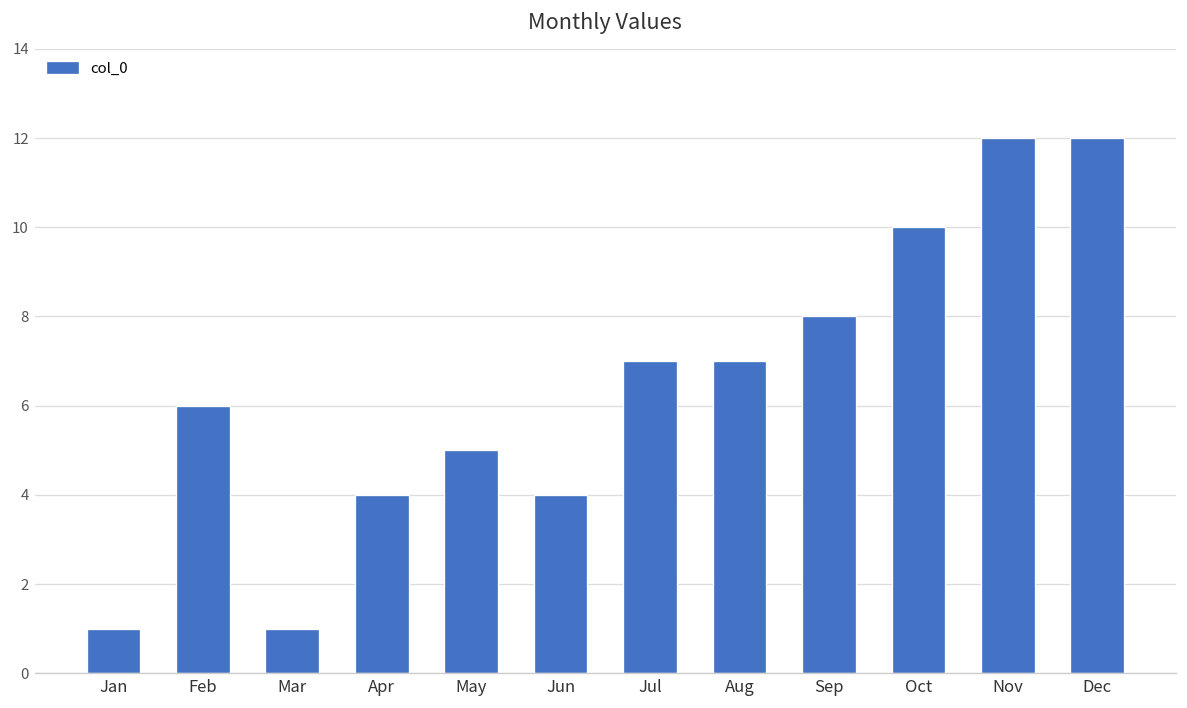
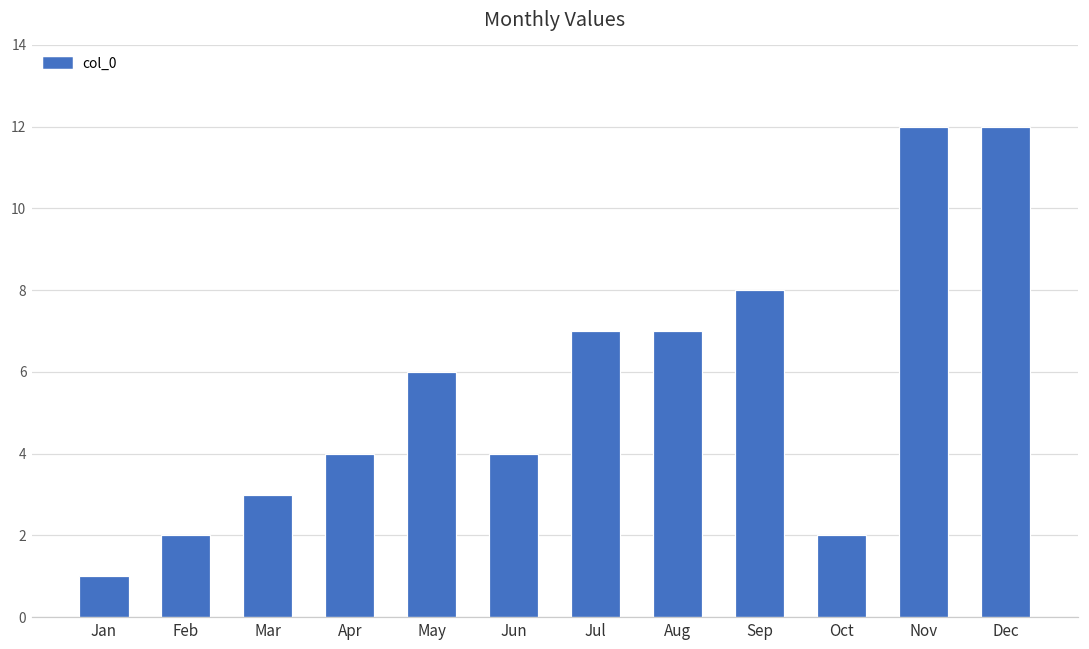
Feb: 6 -> 2
Mar: 1 -> 3
May: 5 -> 6
Oct: 10 -> 2
